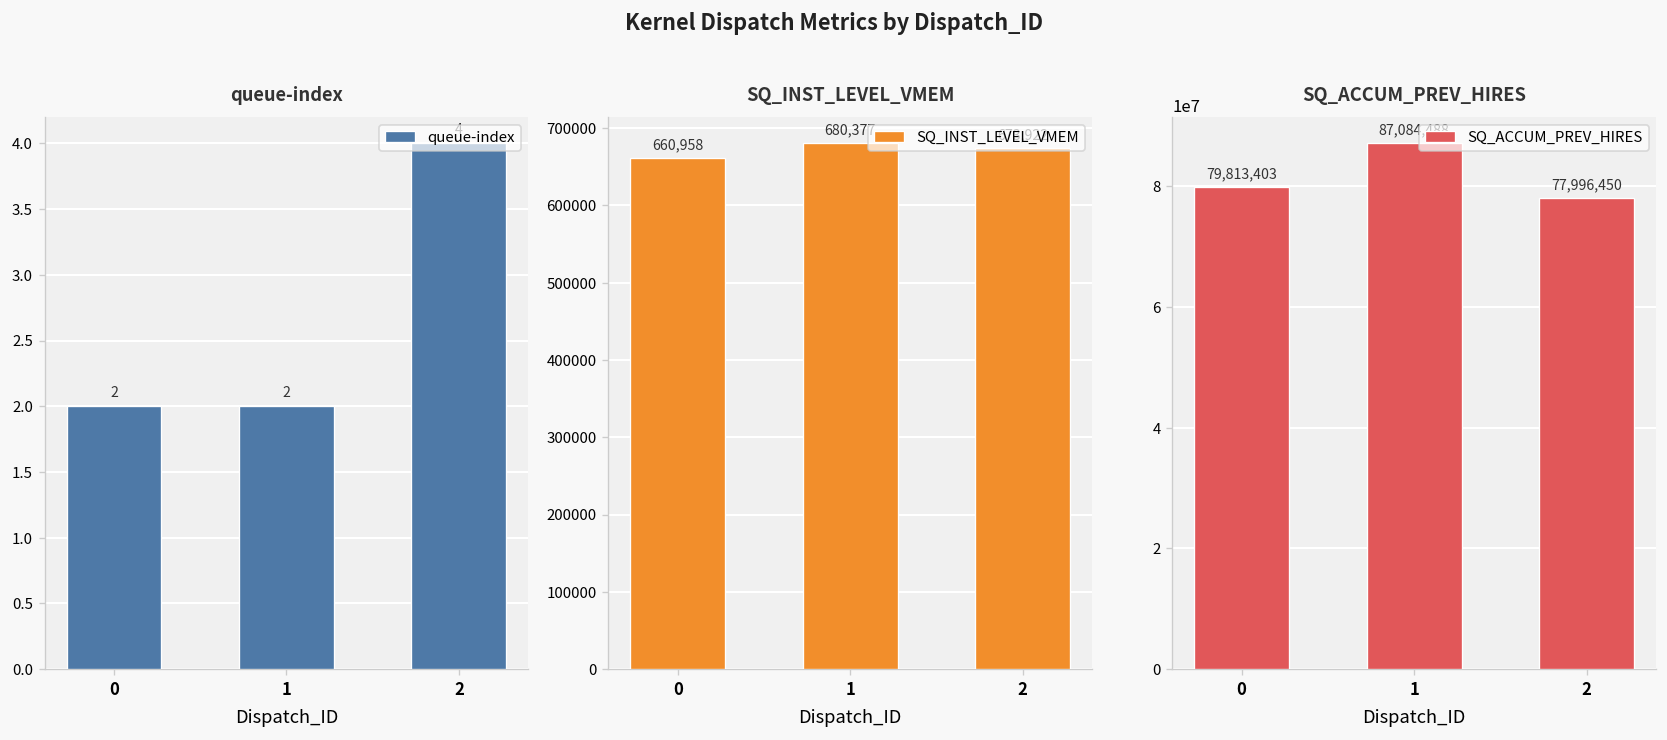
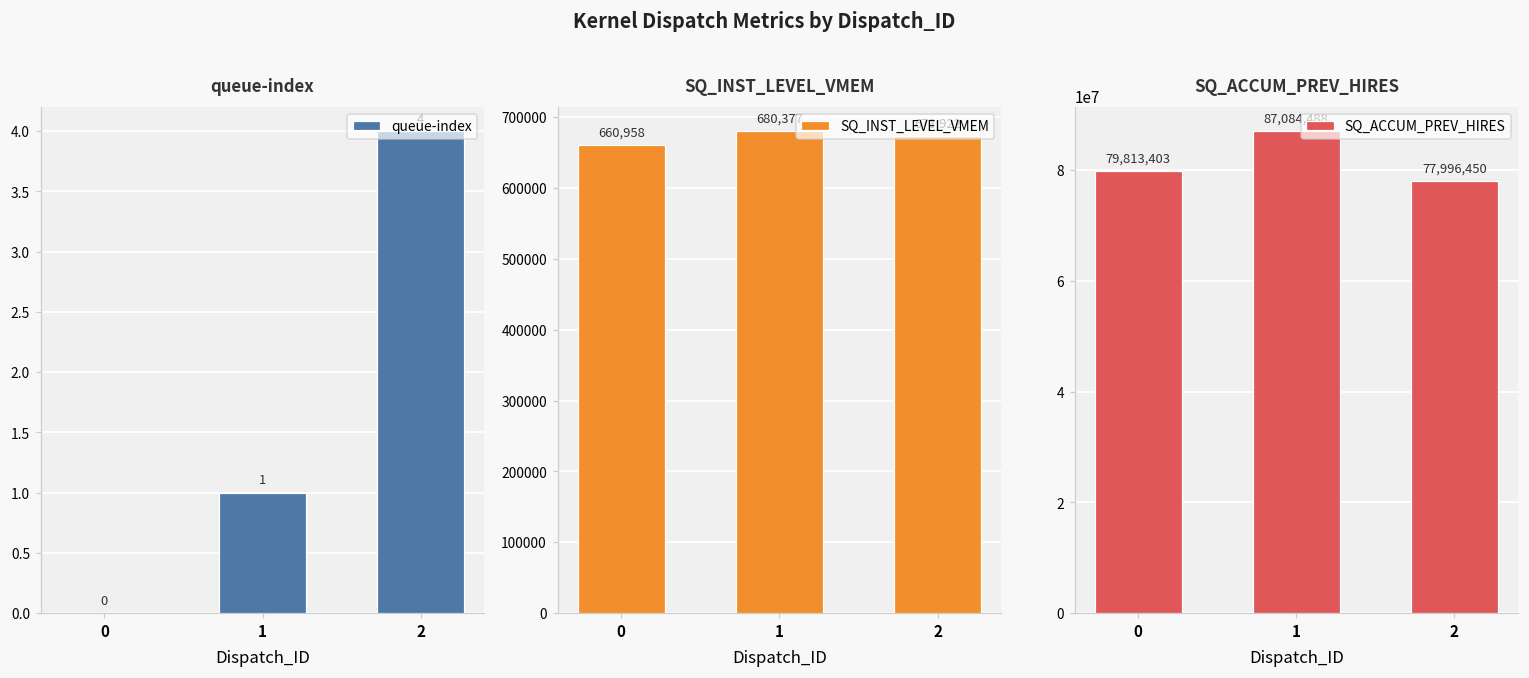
queue-index, 0: 2 -> 0
queue-index, 1: 2 -> 1
